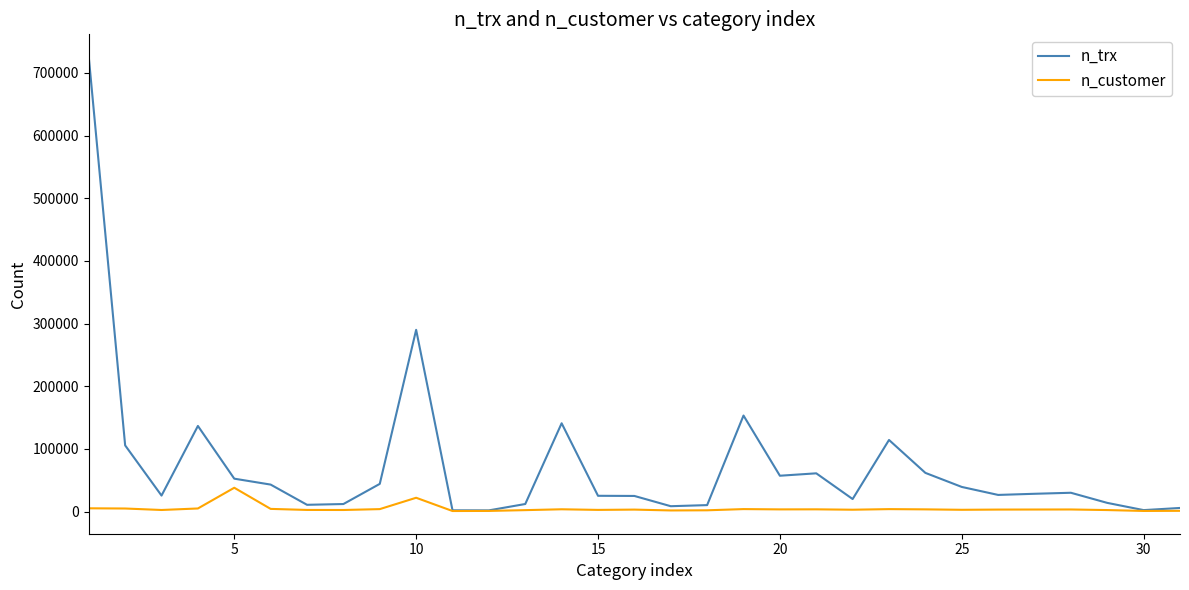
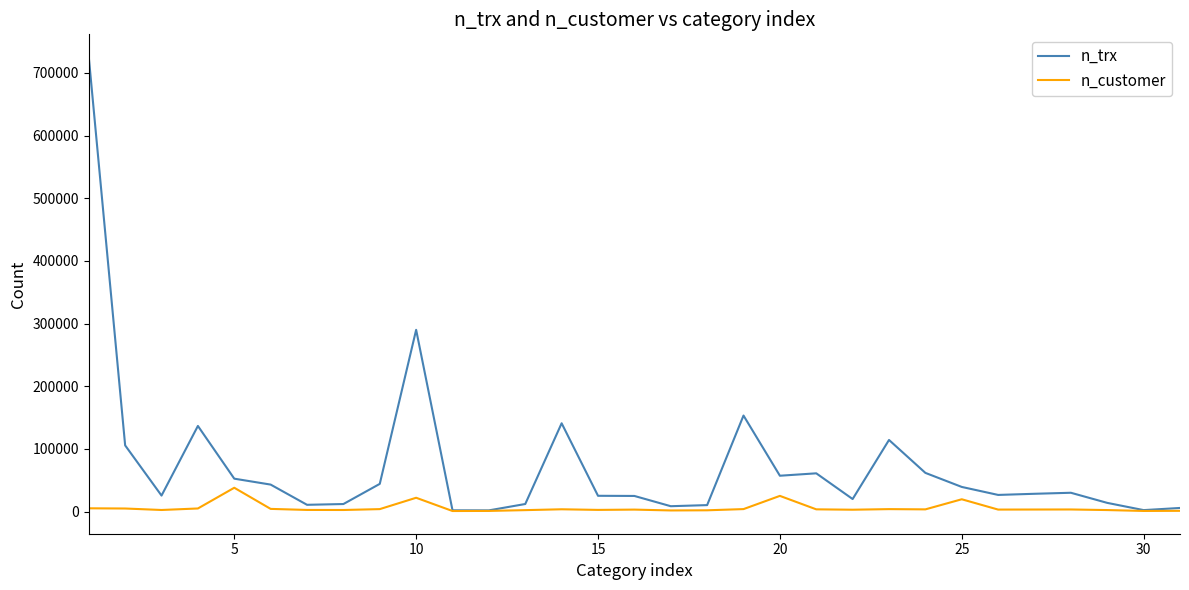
n_customer, 20: 0 -> 20000
n_customer, 25: 0 -> 20000
